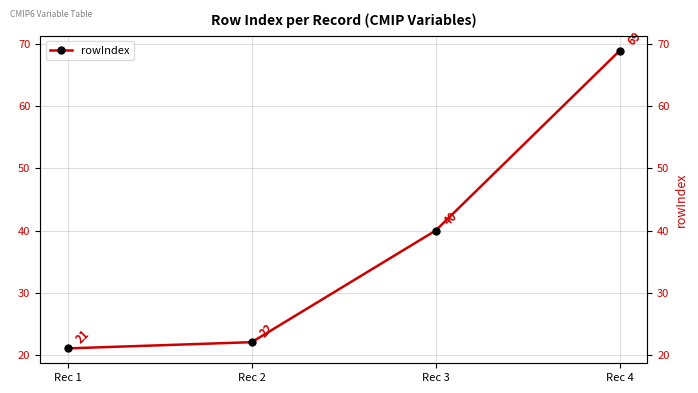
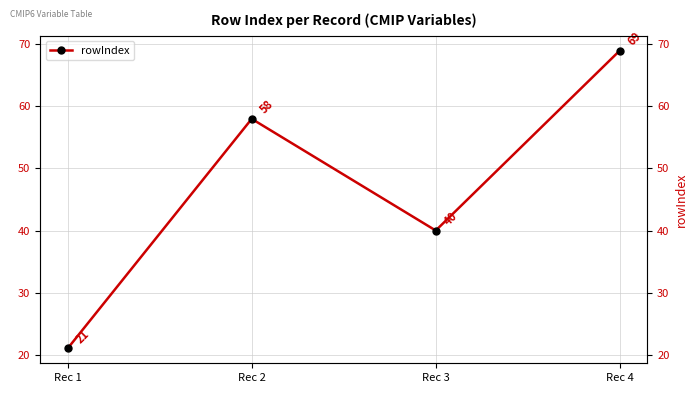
Rec 2: 22 -> 58
